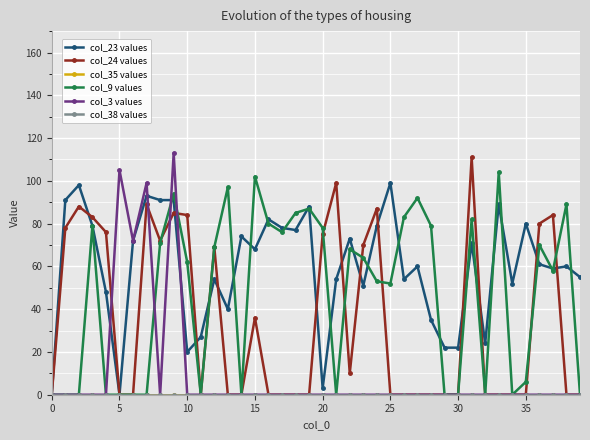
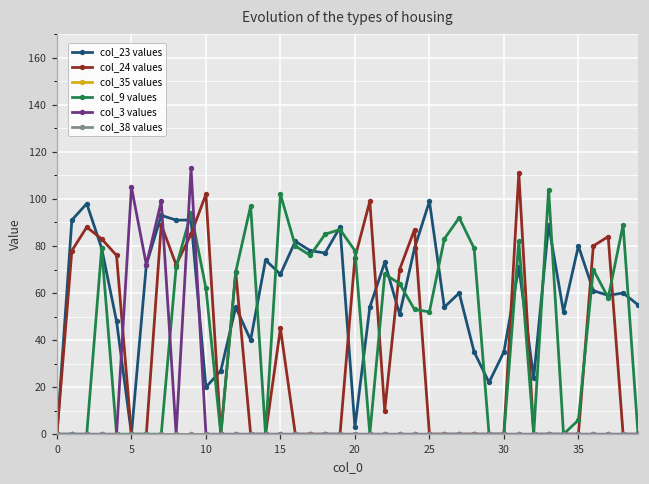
col_24 values, 10: 84 -> 102
col_24 values, 15: 36 -> 45
col_23 values, 30: 22 -> 35
